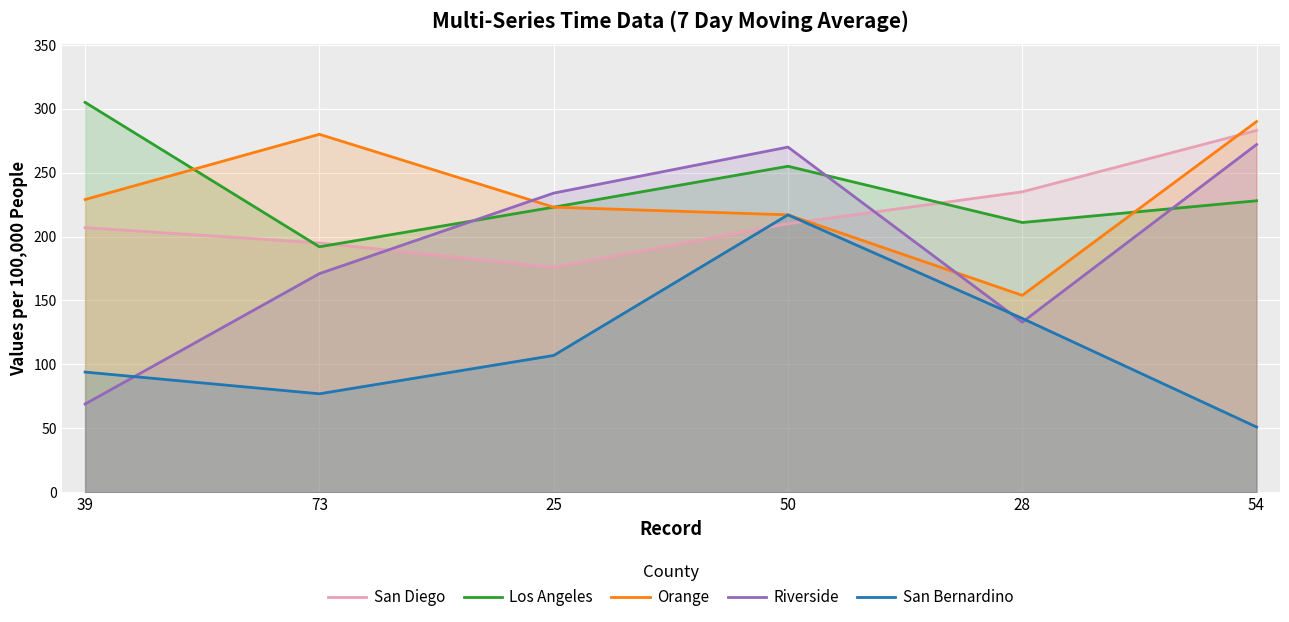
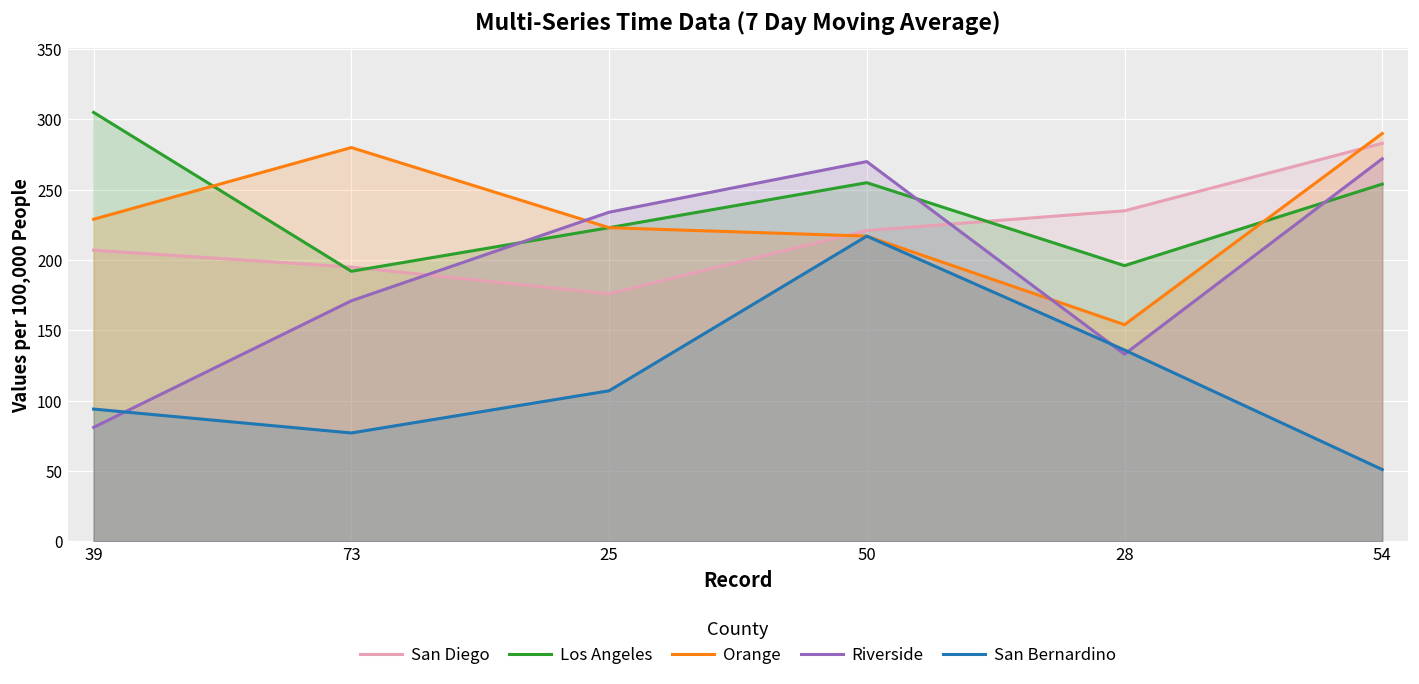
Riverside, 39: 69 -> 81
San Diego, 50: 210 -> 221
Los Angeles, 28: 211 -> 196
Los Angeles, 54: 228 -> 254
